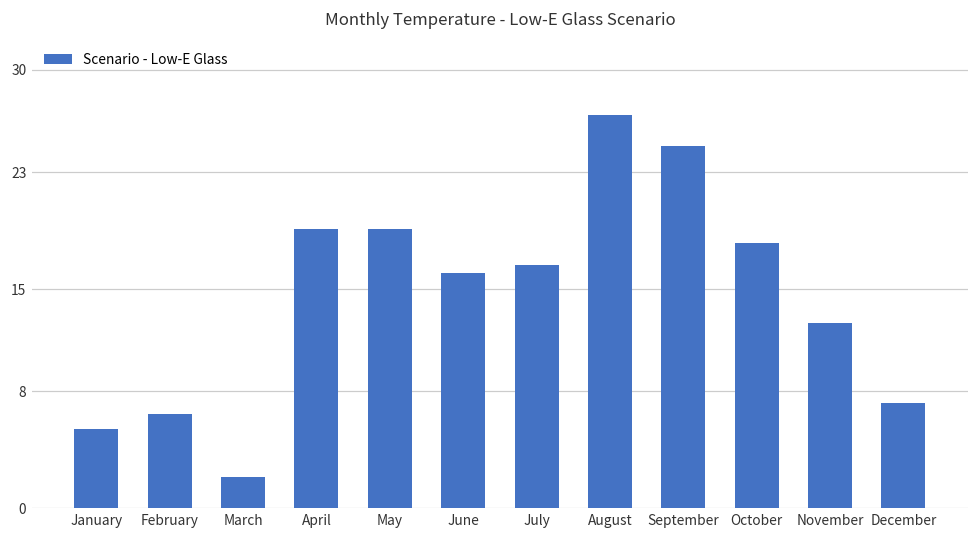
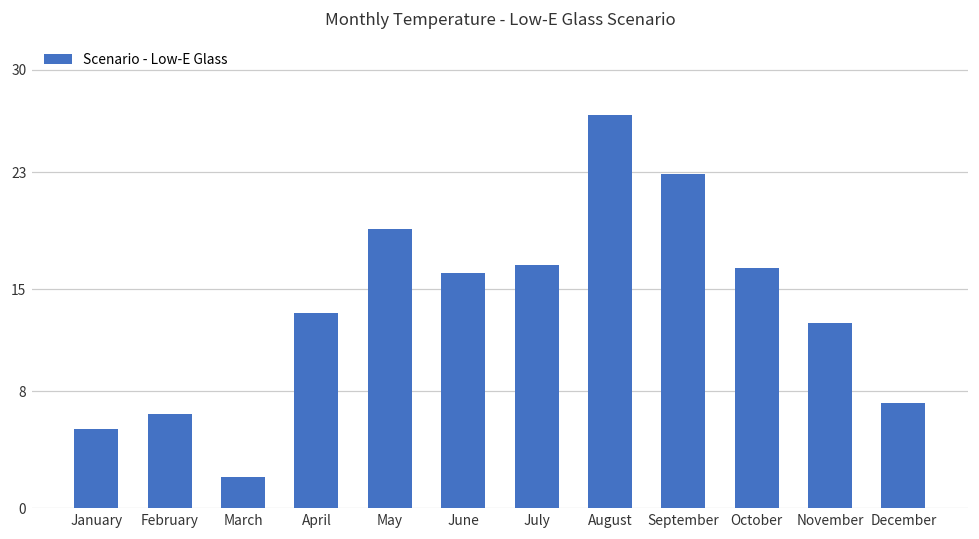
April: 19.1 -> 13.4
September: 24.8 -> 22.9
October: 18.2 -> 16.4
